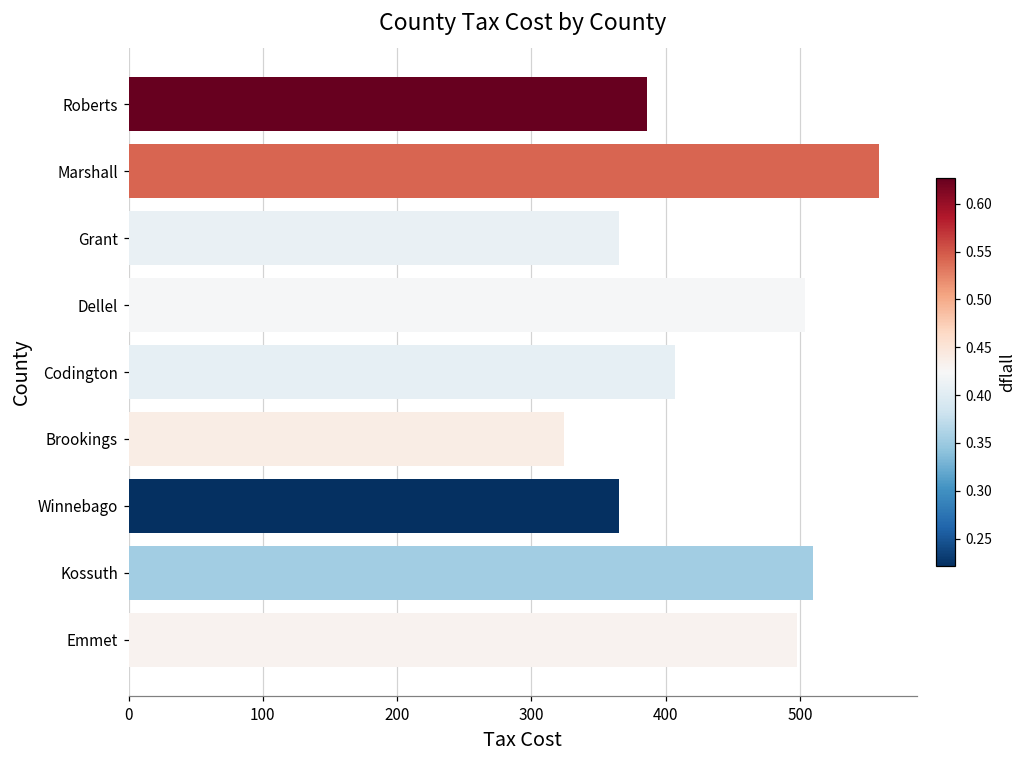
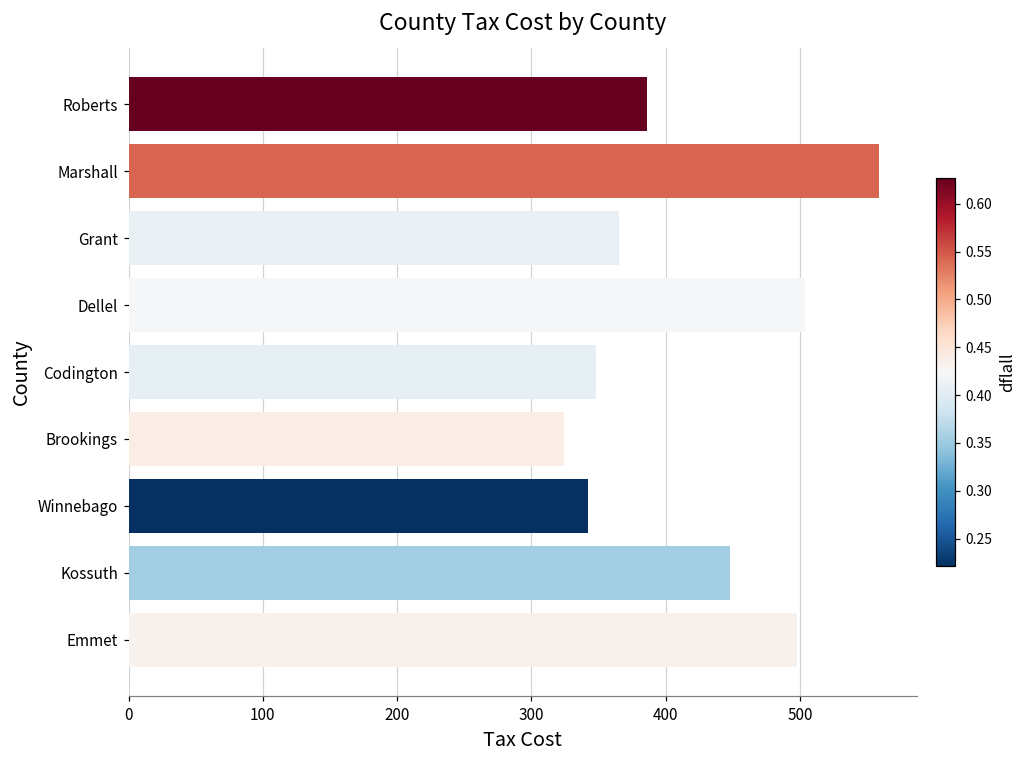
Codington: 407 -> 348
Winnebago: 365 -> 342
Kossuth: 510 -> 448
